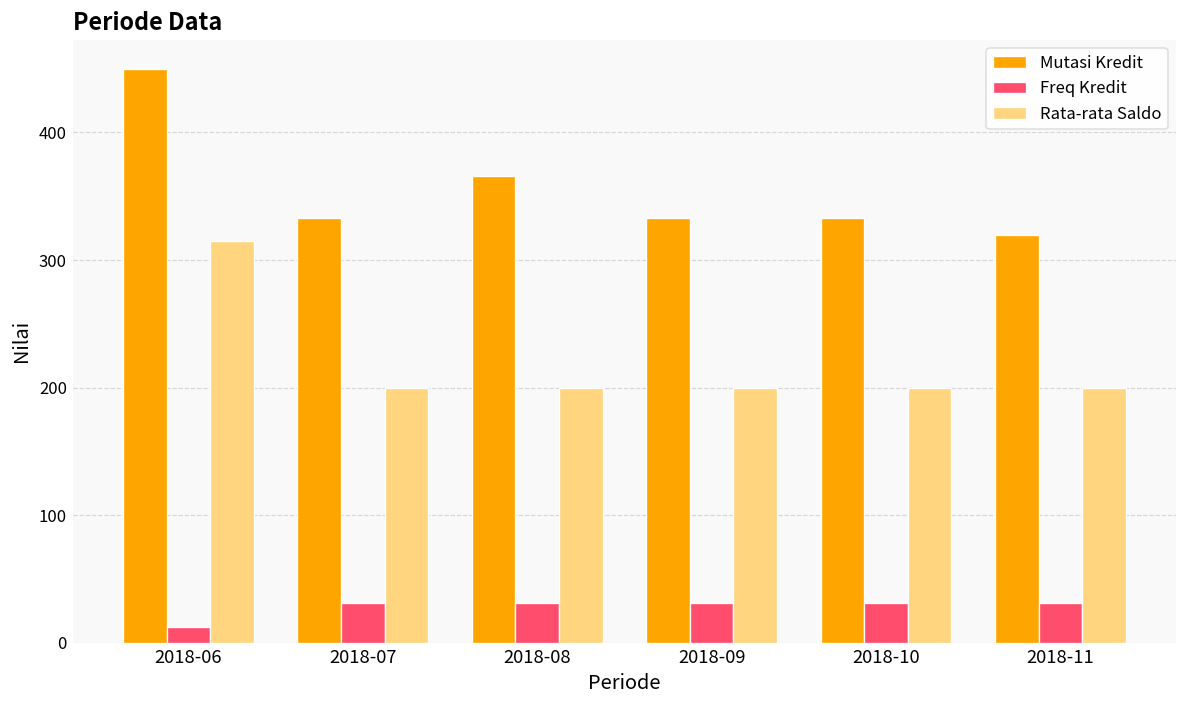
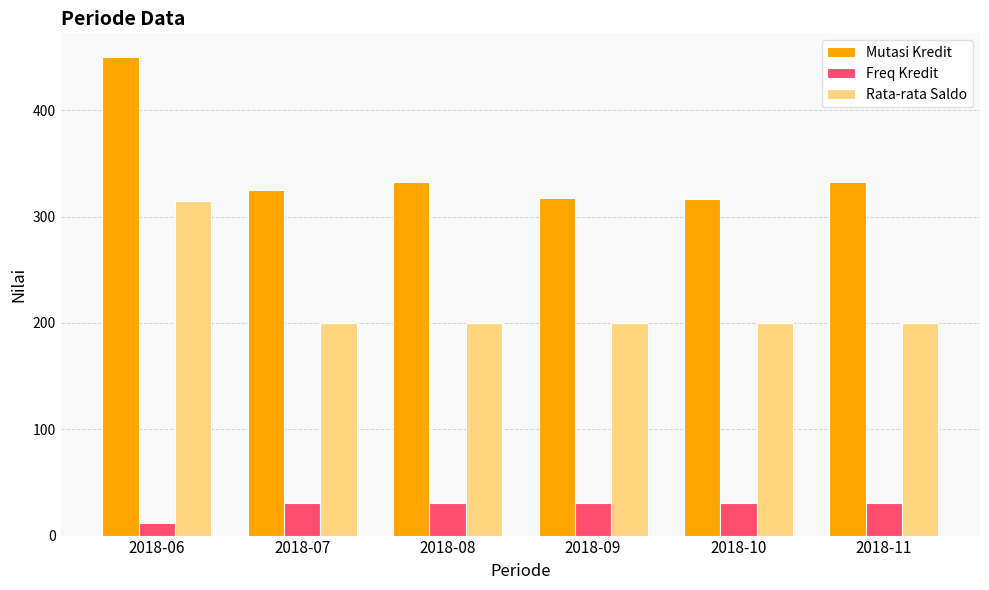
Mutasi Kredit, 2018-07: 333 -> 325
Mutasi Kredit, 2018-08: 366 -> 333
Mutasi Kredit, 2018-09: 333 -> 318
Mutasi Kredit, 2018-10: 333 -> 317
Mutasi Kredit, 2018-11: 320 -> 333
